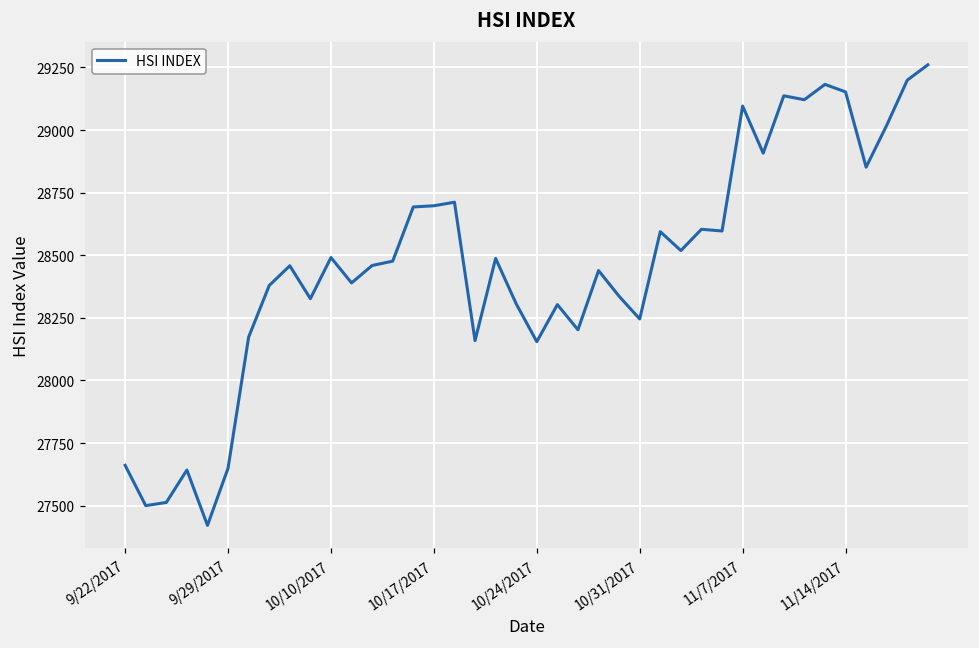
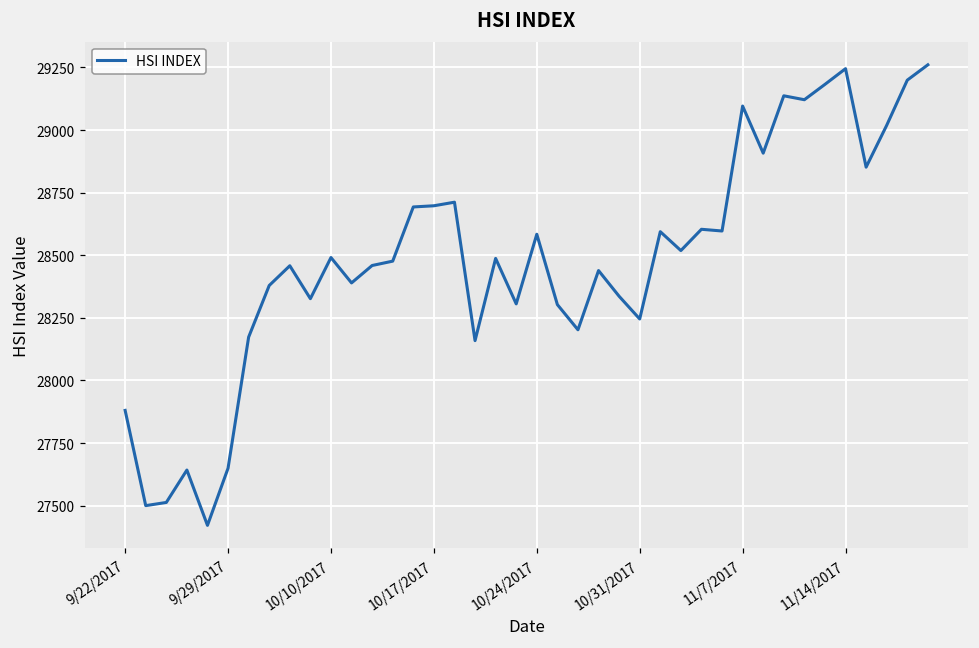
9/22/2017: 27660 -> 27880
10/24/2017: 28150 -> 28580
11/14/2017: 29150 -> 29240
